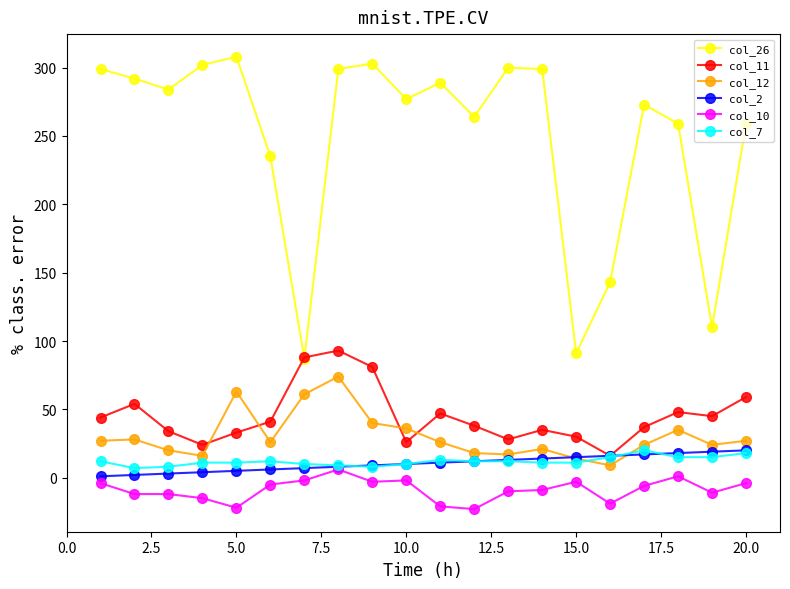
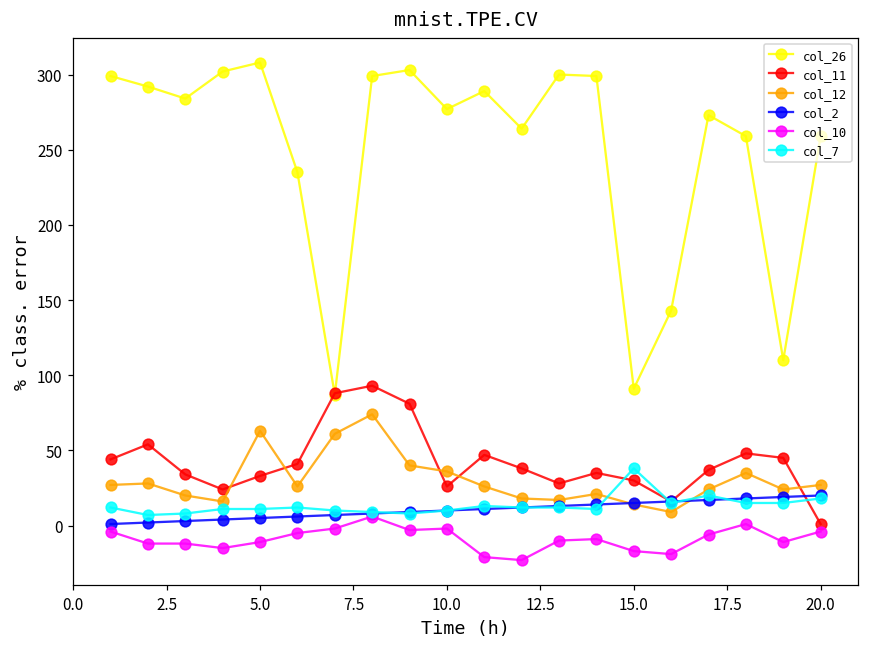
col_10, 5.0: -22 -> -11
col_10, 15.0: -3 -> -17
col_7, 15.0: 11 -> 38
col_11, 20.0: 59 -> 1
